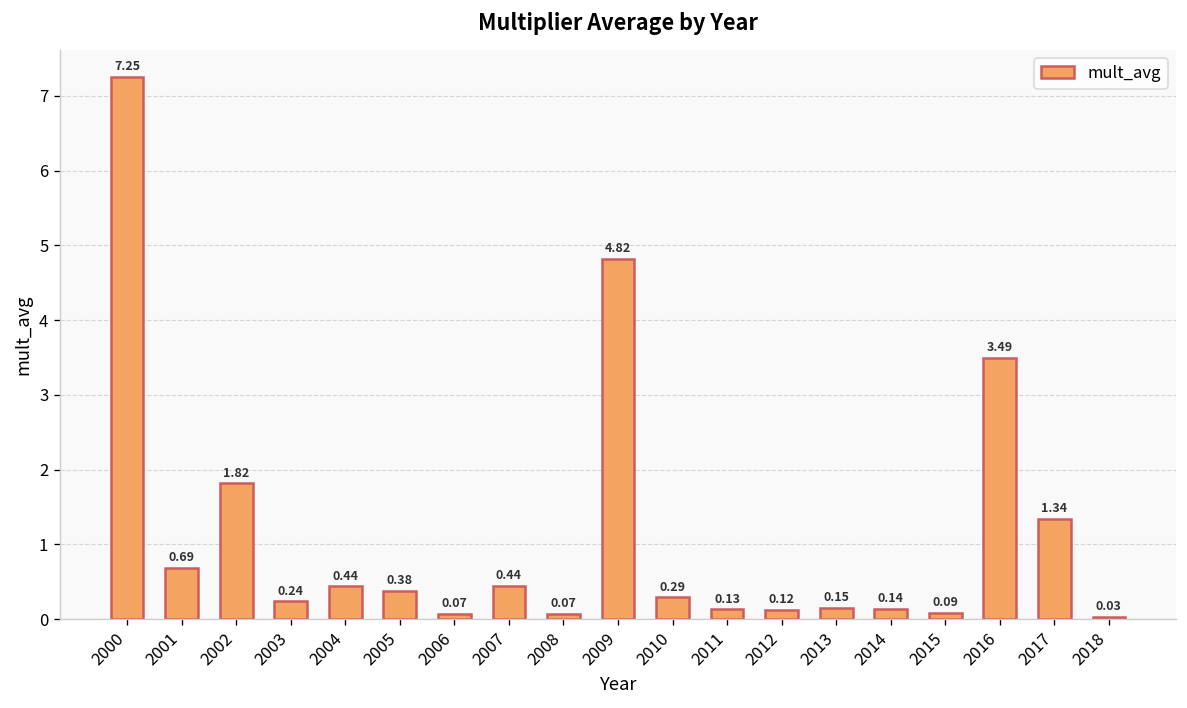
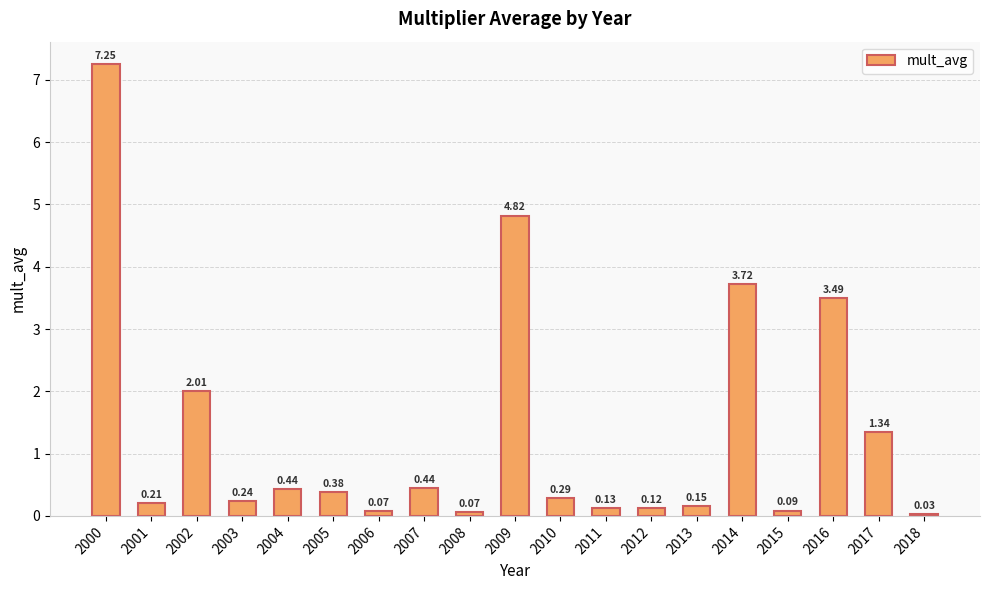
2001: 0.69 -> 0.21
2002: 1.82 -> 2.01
2014: 0.14 -> 3.72
